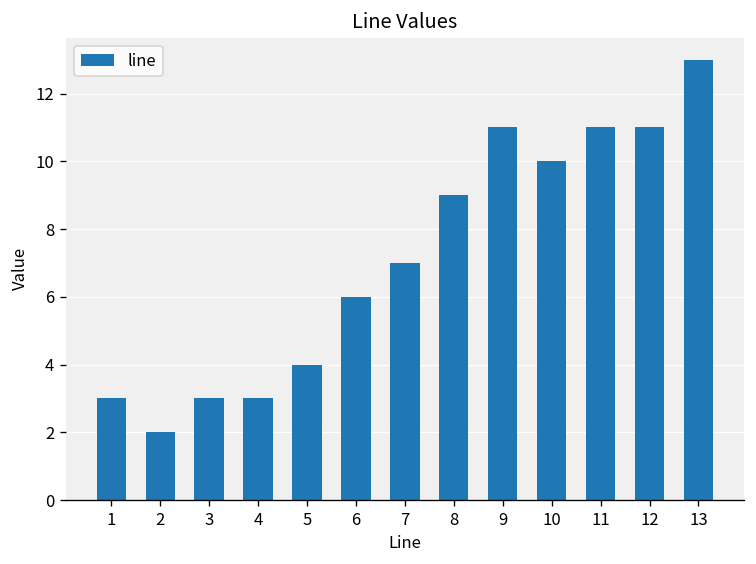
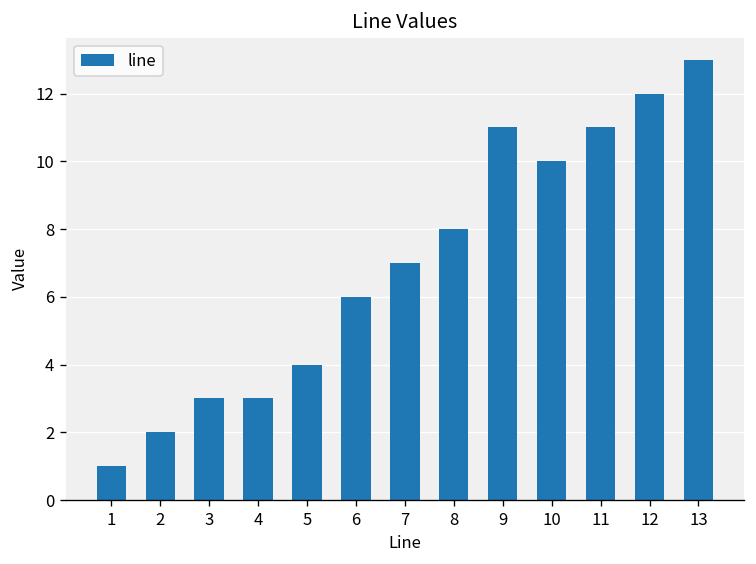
1: 3 -> 1
8: 9 -> 8
12: 11 -> 12
